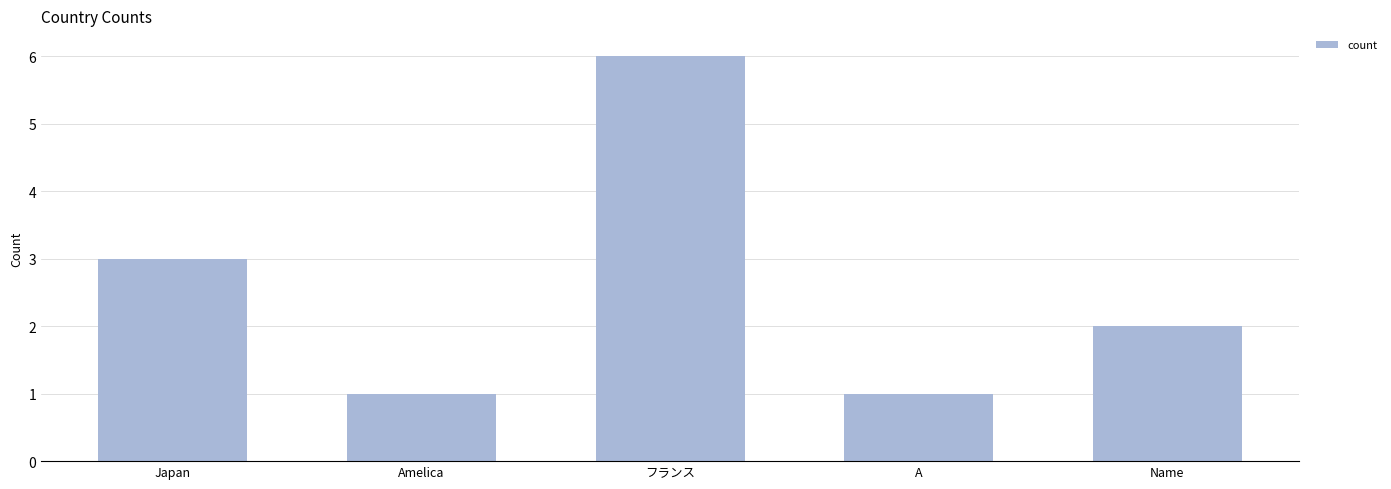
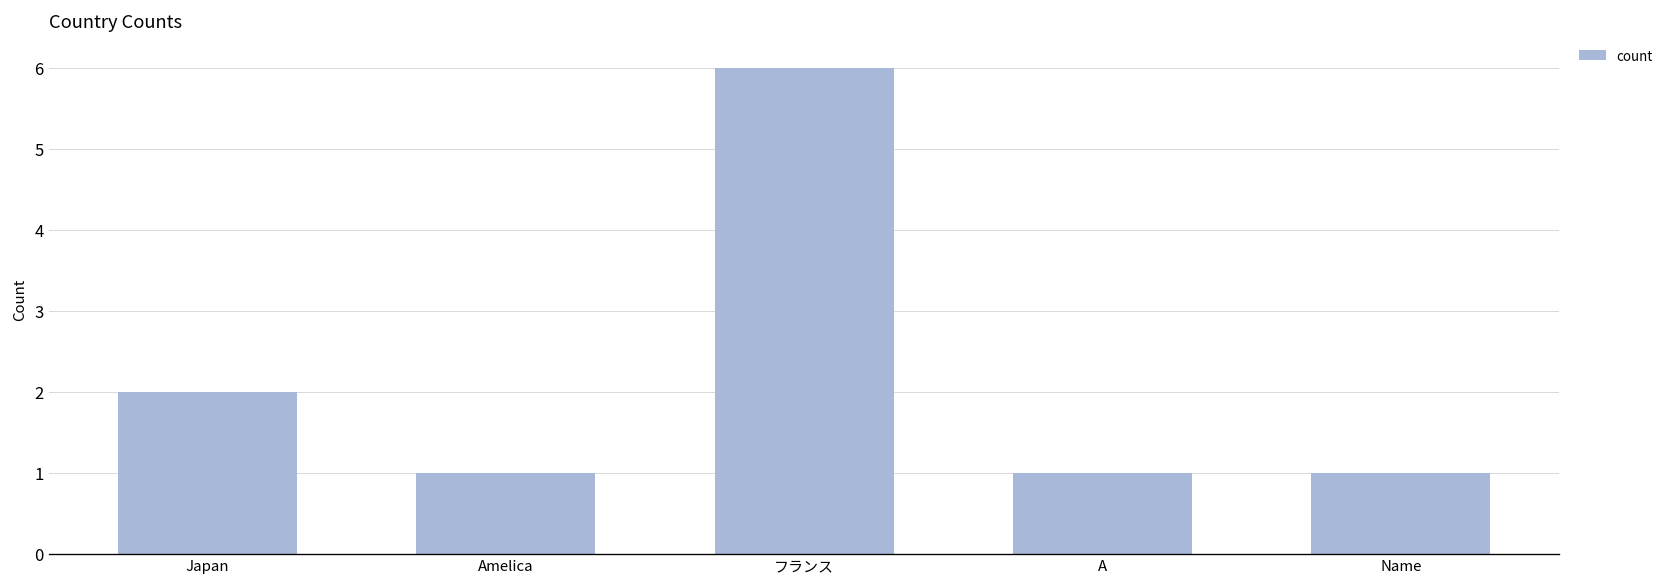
Japan: 3 -> 2
Name: 2 -> 1
